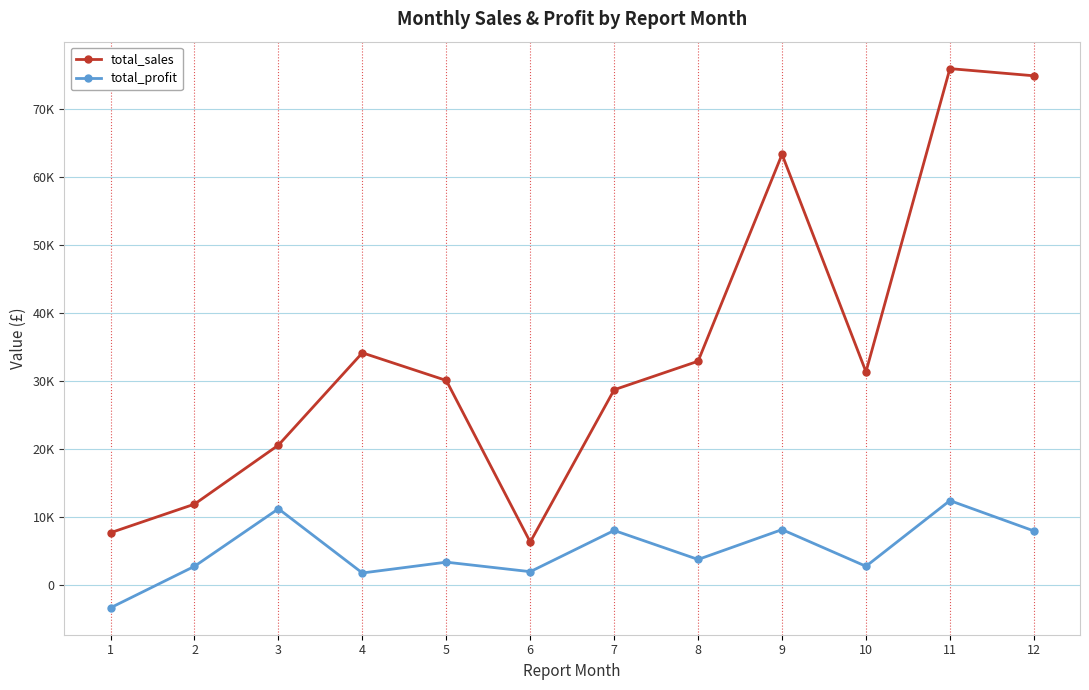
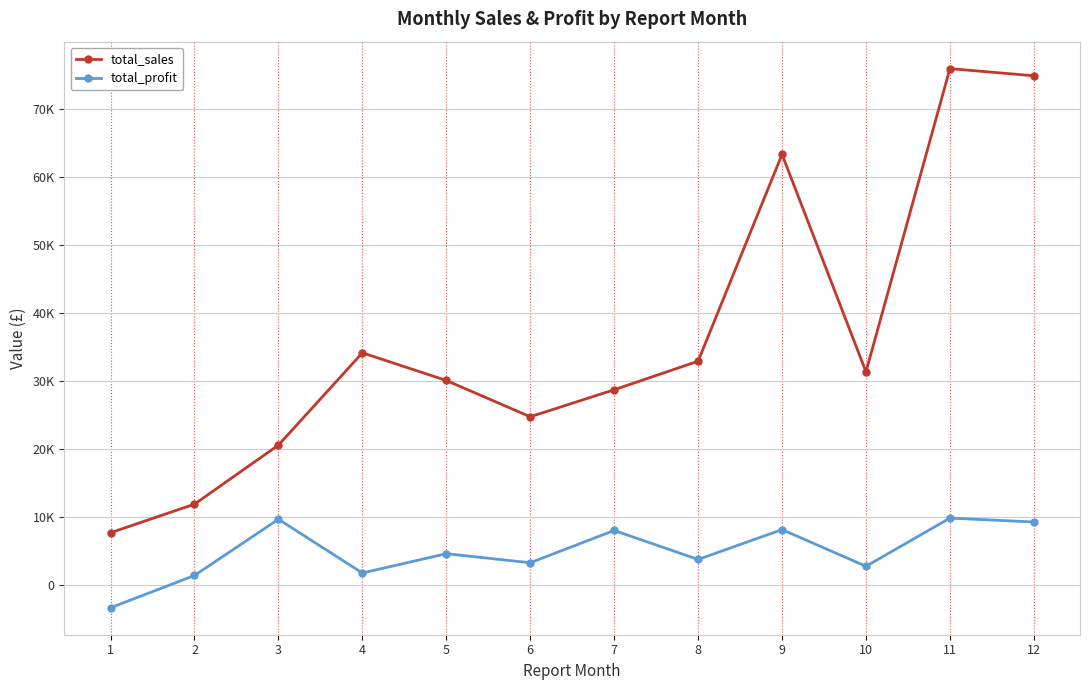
total_profit, 2: 3000 -> 1000
total_profit, 3: 11000 -> 10000
total_profit, 5: 3000 -> 5000
total_sales, 6: 6000 -> 25000
total_profit, 6: 2000 -> 3000
total_profit, 11: 12000 -> 10000
total_profit, 12: 8000 -> 9000
